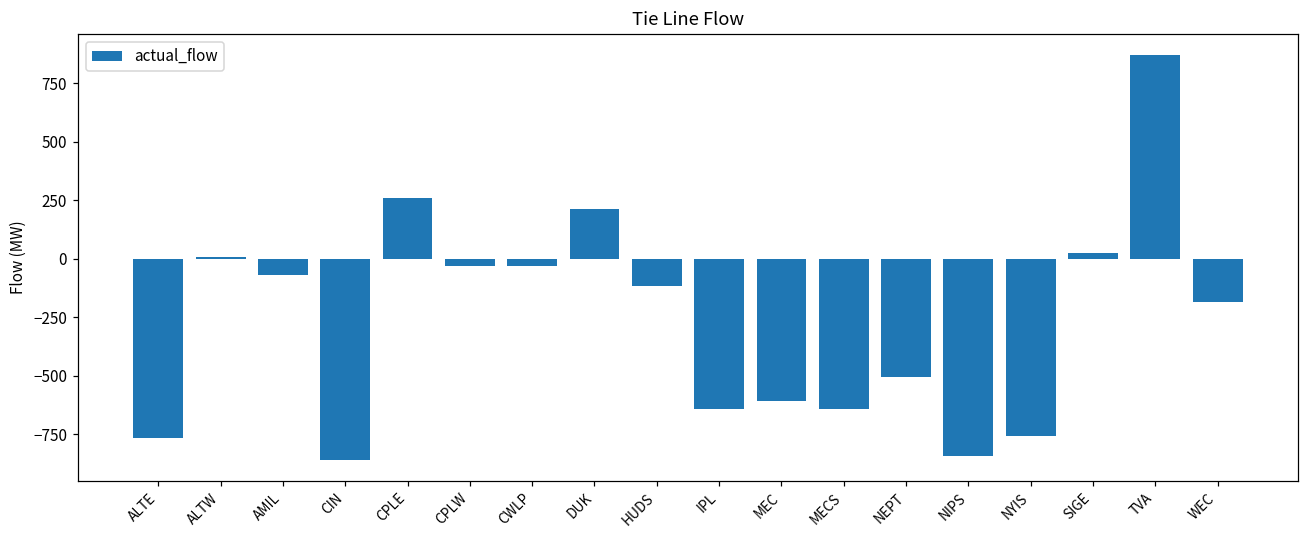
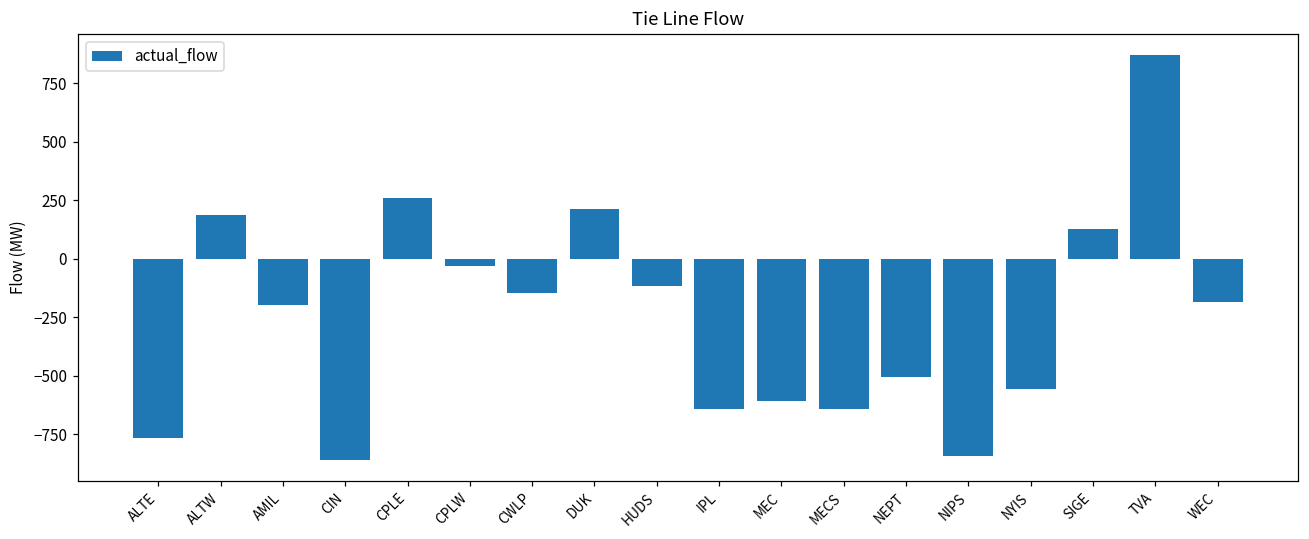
ALTW: 10 -> 190
AMIL: -70 -> -200
CWLP: -30 -> -150
NYIS: -760 -> -560
SIGE: 30 -> 130
